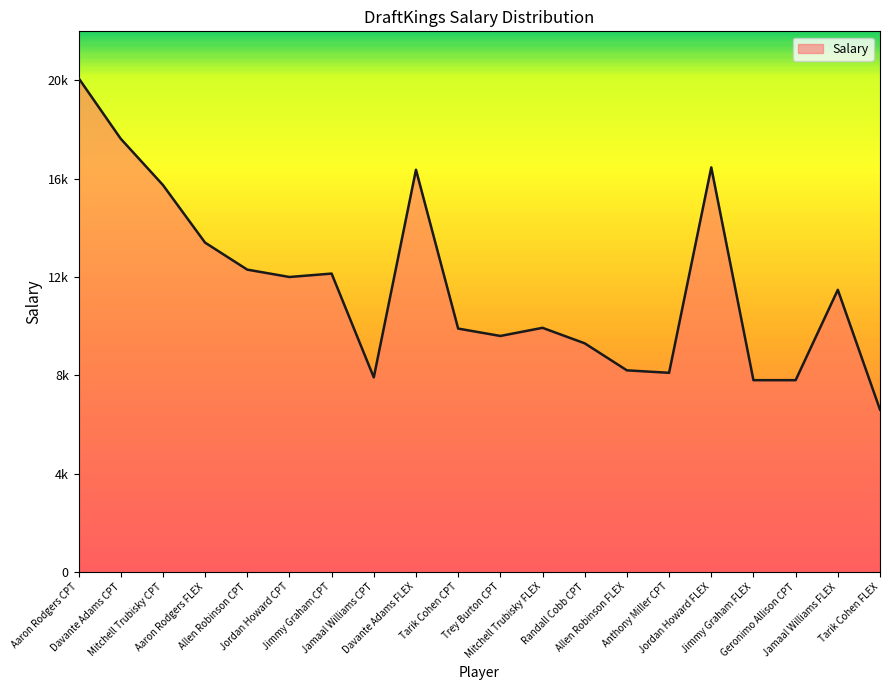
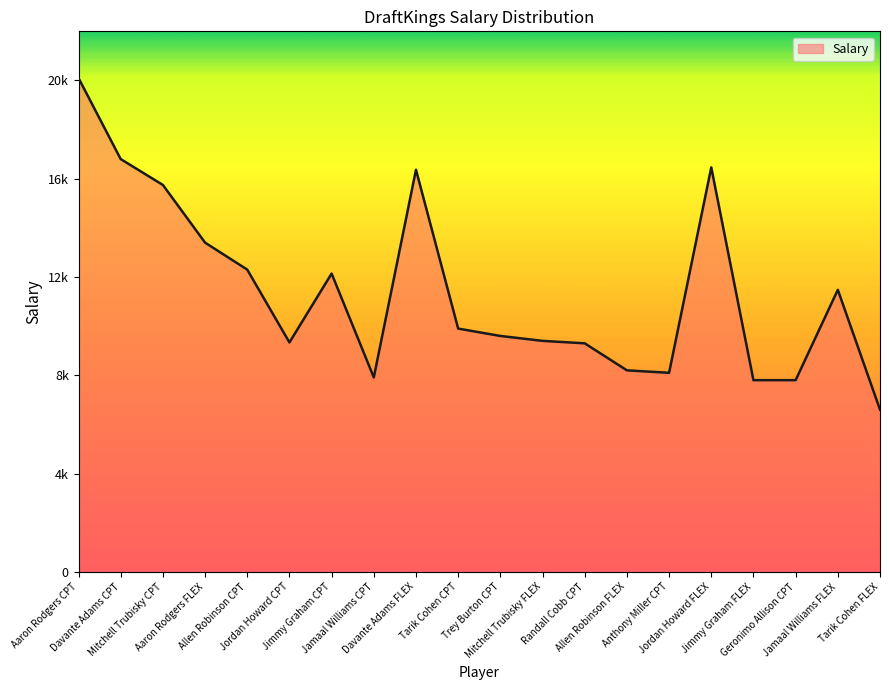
Davante Adams CPT: 17600 -> 16800
Jordan Howard CPT: 12000 -> 9300
Mitchell Trubisky FLEX: 9900 -> 9400
